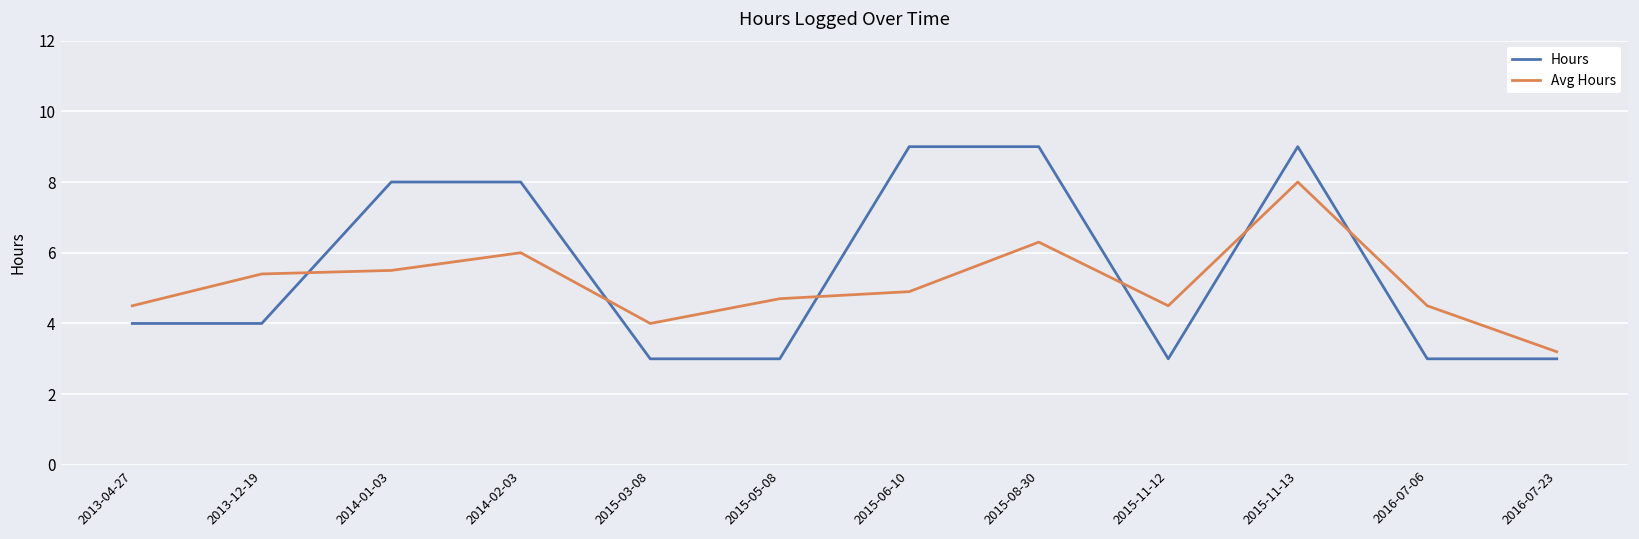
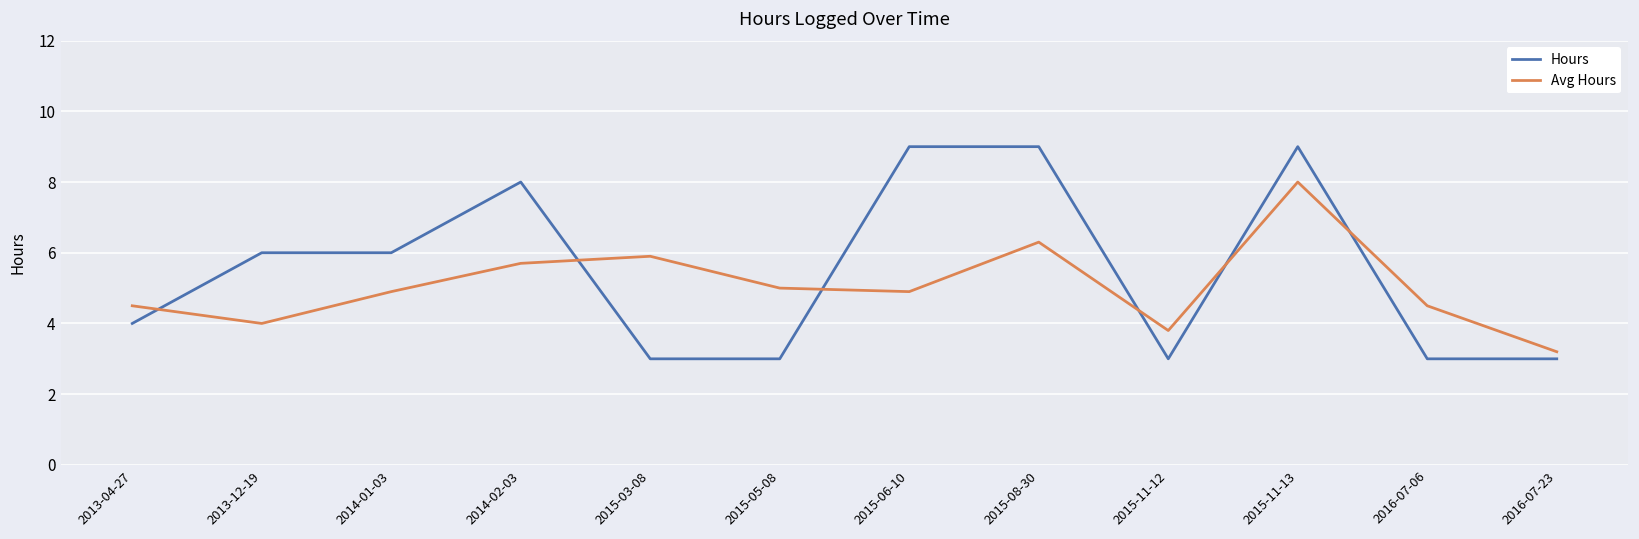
Hours, 2013-12-19: 4 -> 6
Avg Hours, 2013-12-19: 5.4 -> 4.0
Hours, 2014-01-03: 8 -> 6
Avg Hours, 2014-01-03: 5.5 -> 4.9
Avg Hours, 2014-02-03: 6.0 -> 5.7
Avg Hours, 2015-03-08: 4.0 -> 5.9
Avg Hours, 2015-05-08: 4.7 -> 5.0
Avg Hours, 2015-11-12: 4.5 -> 3.8
